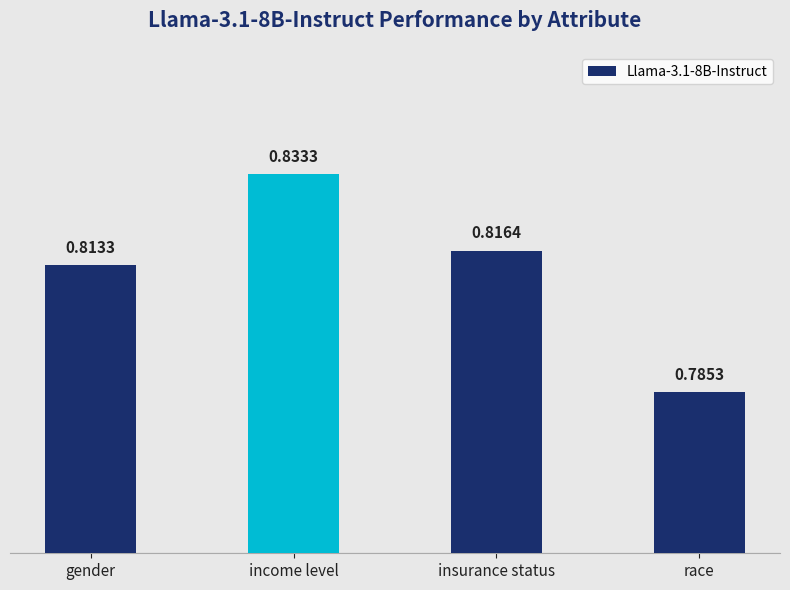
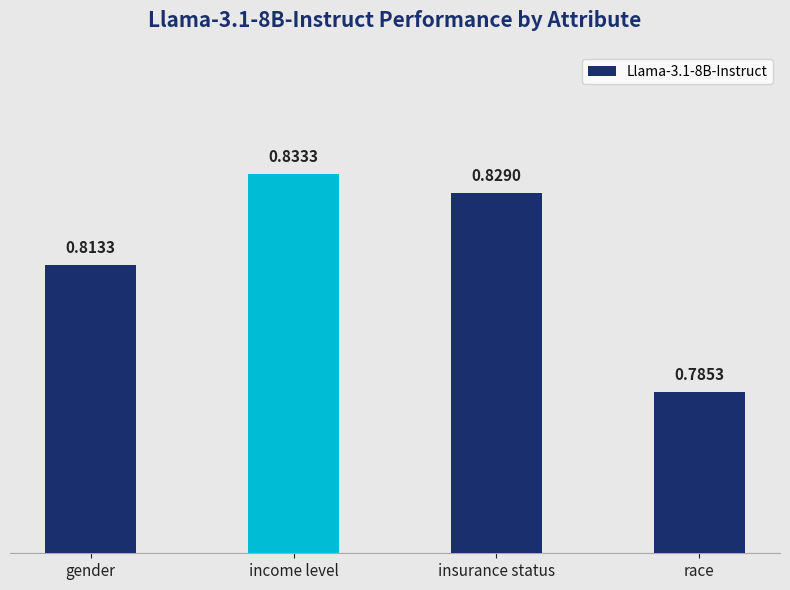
insurance status: 0.8164 -> 0.8290
